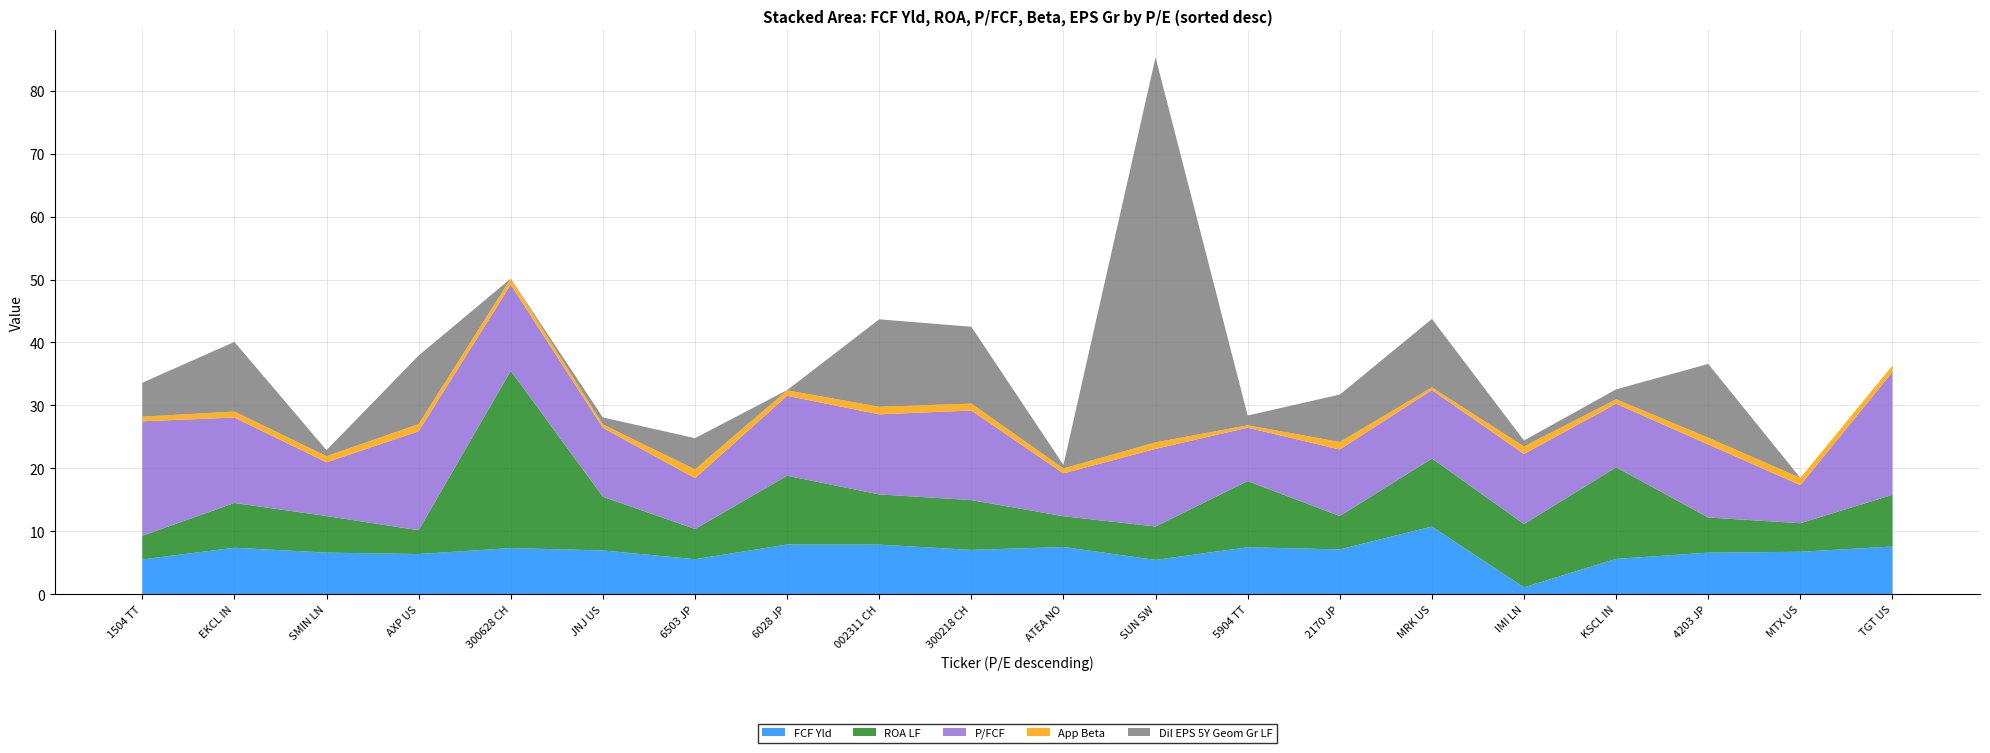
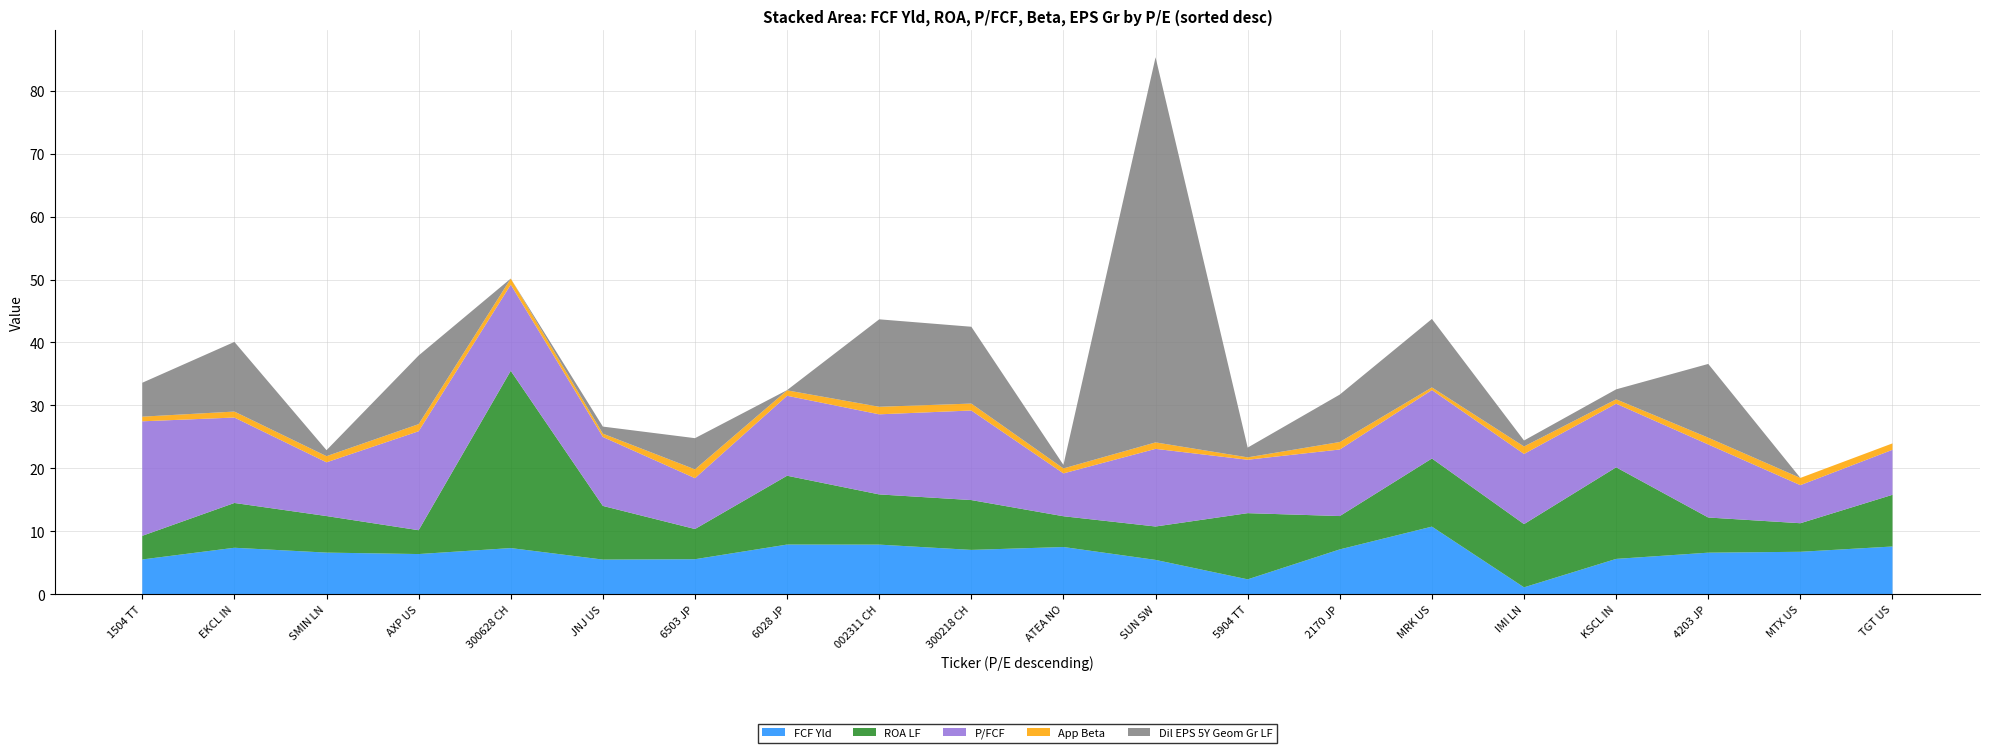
FCF Yld, JNJ US: 7 -> 5
FCF Yld, 5904 TT: 7 -> 2
P/FCF, TGT US: 20 -> 7
